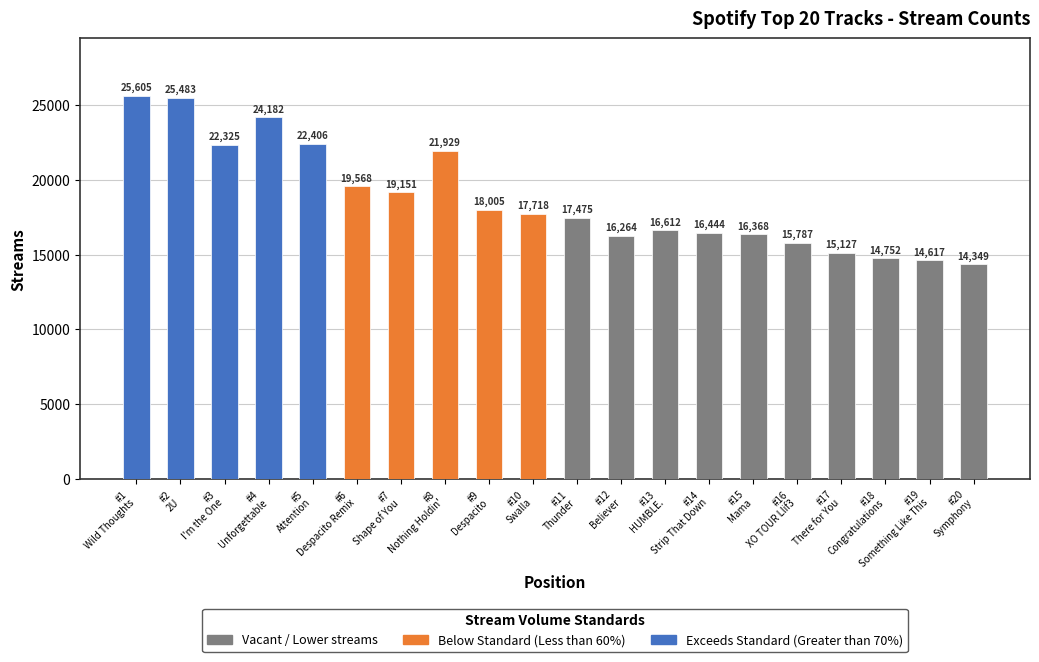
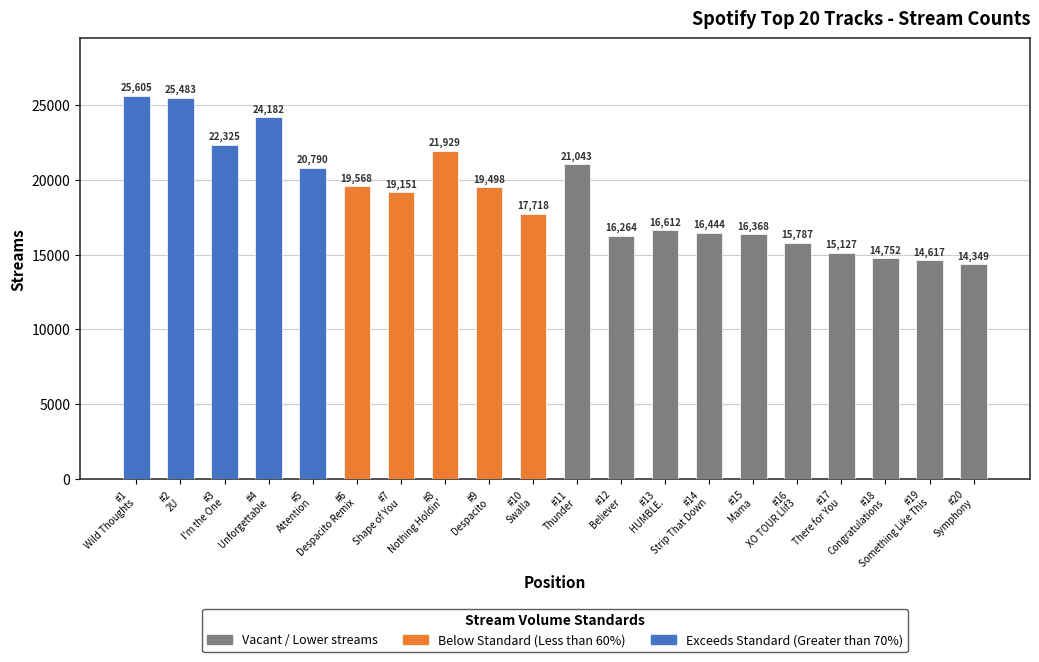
#5 Attention: 22,406 -> 20,790
#9 Despacito: 18,005 -> 19,498
#11 Thunder: 17,475 -> 21,043
